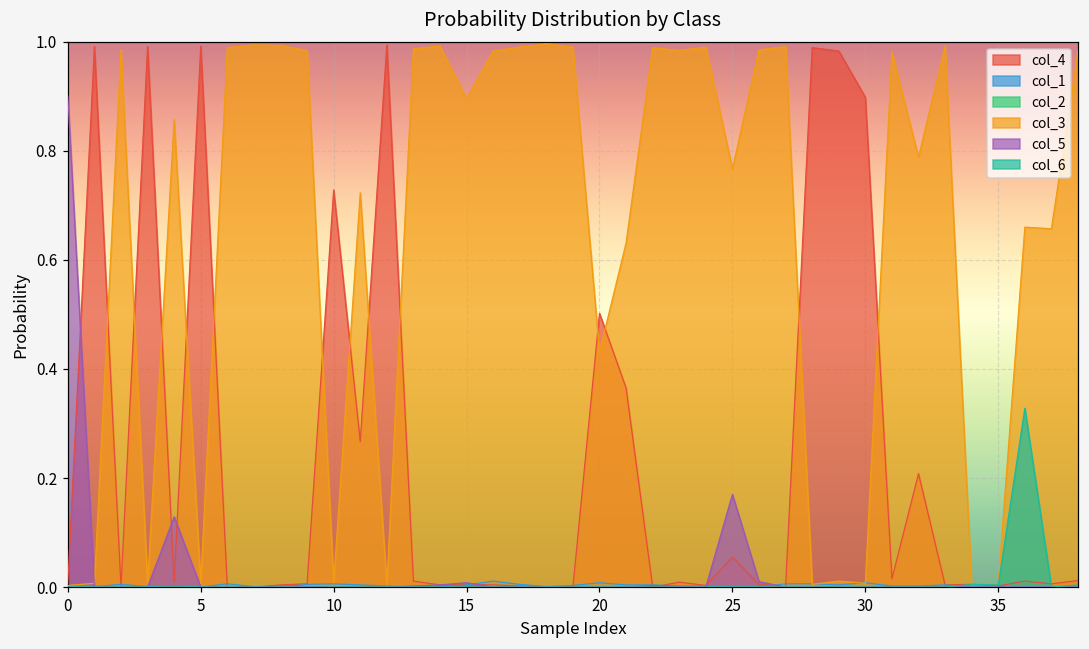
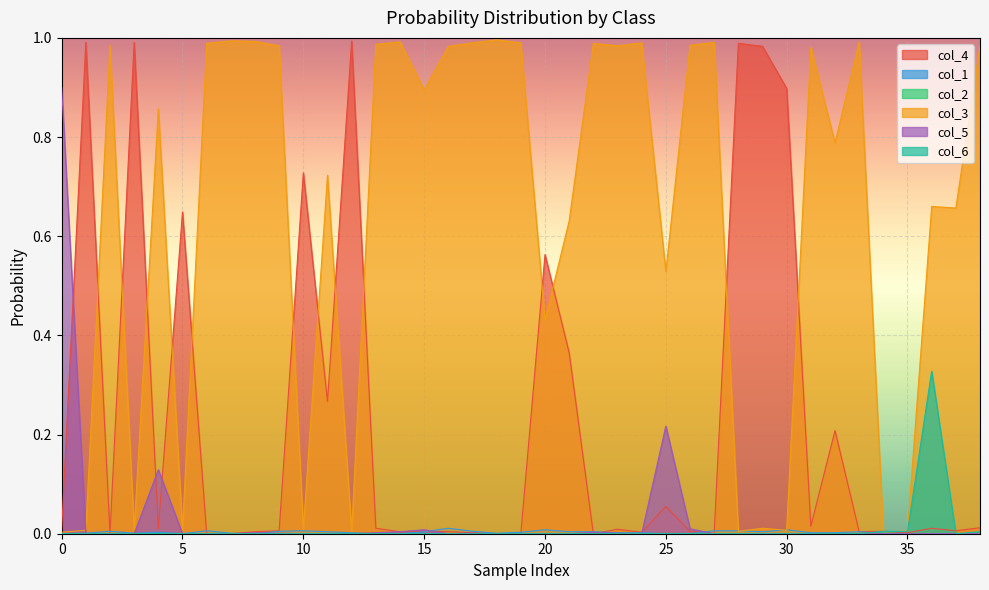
col_4, 5: 0.99 -> 0.65
col_4, 20: 0.50 -> 0.56
col_3, 25: 0.77 -> 0.53
col_5, 25: 0.17 -> 0.22
